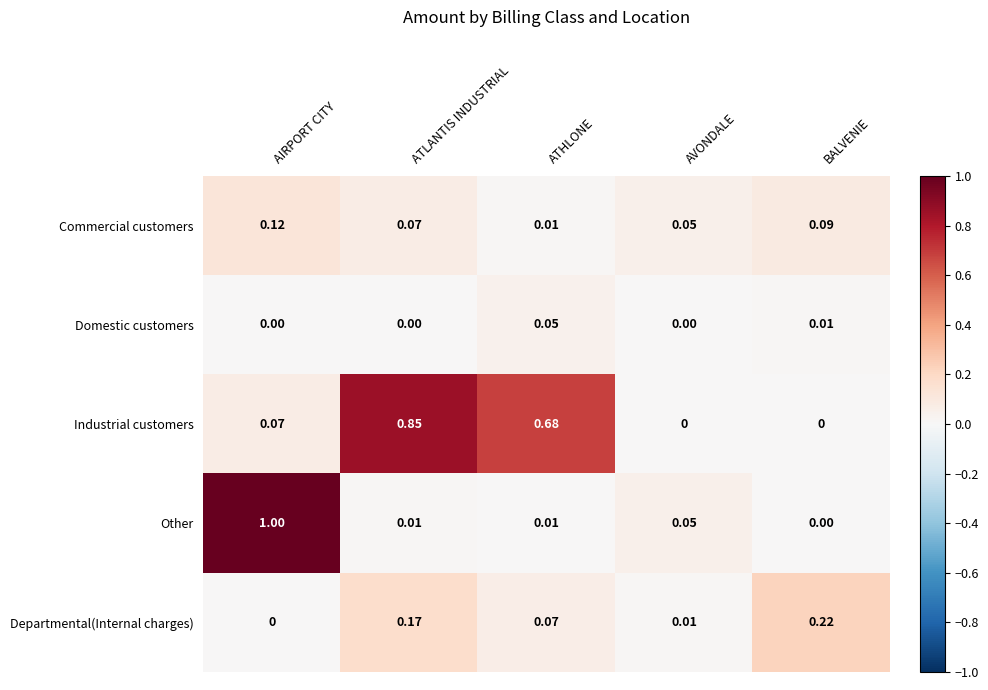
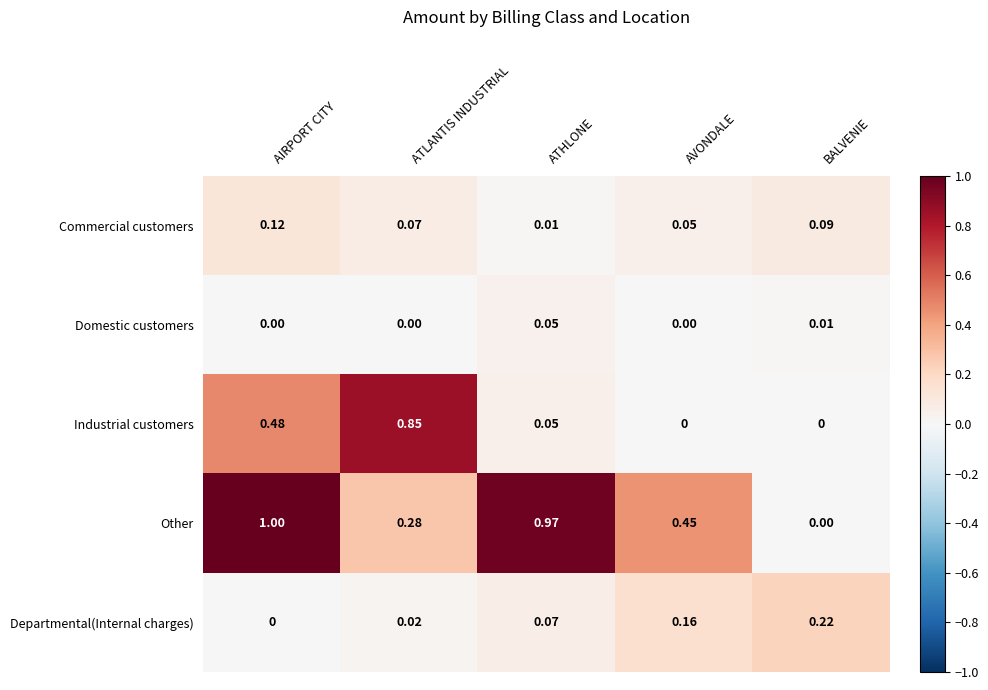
Industrial customers, AIRPORT CITY: 0.07 -> 0.48
Industrial customers, ATHLONE: 0.68 -> 0.05
Other, ATLANTIS INDUSTRIAL: 0.01 -> 0.28
Other, ATHLONE: 0.01 -> 0.97
Other, AVONDALE: 0.05 -> 0.45
Departmental(Internal charges), ATLANTIS INDUSTRIAL: 0.17 -> 0.02
Departmental(Internal charges), AVONDALE: 0.01 -> 0.16
